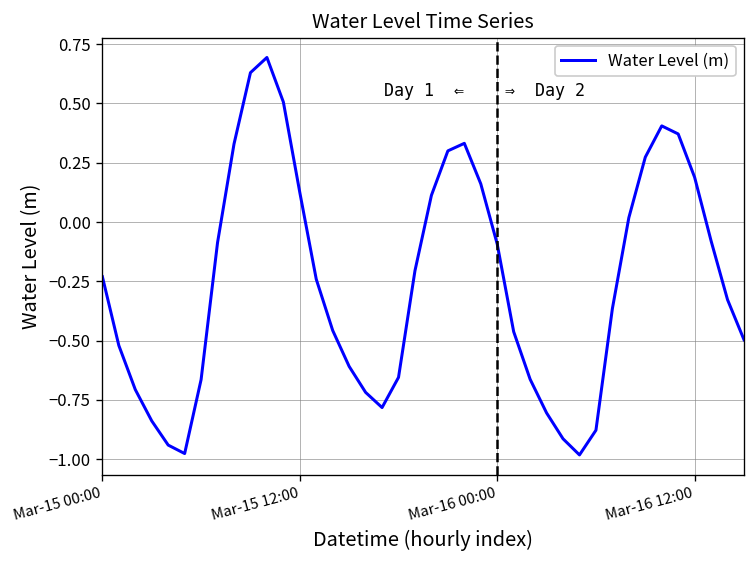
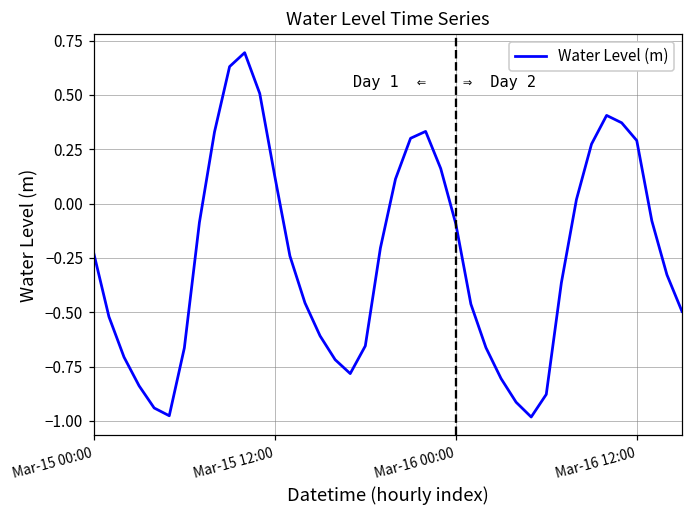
Mar-16 12:00: 0.19 -> 0.29
